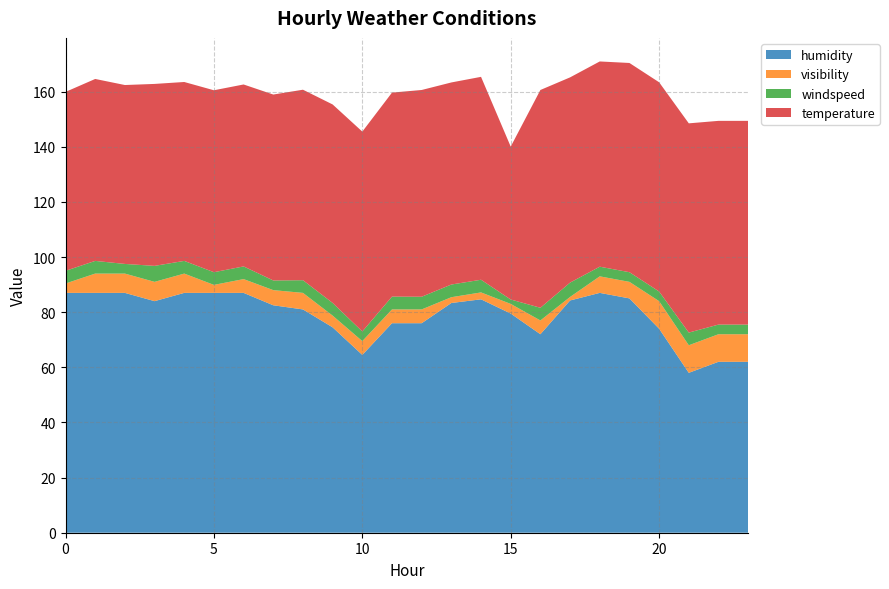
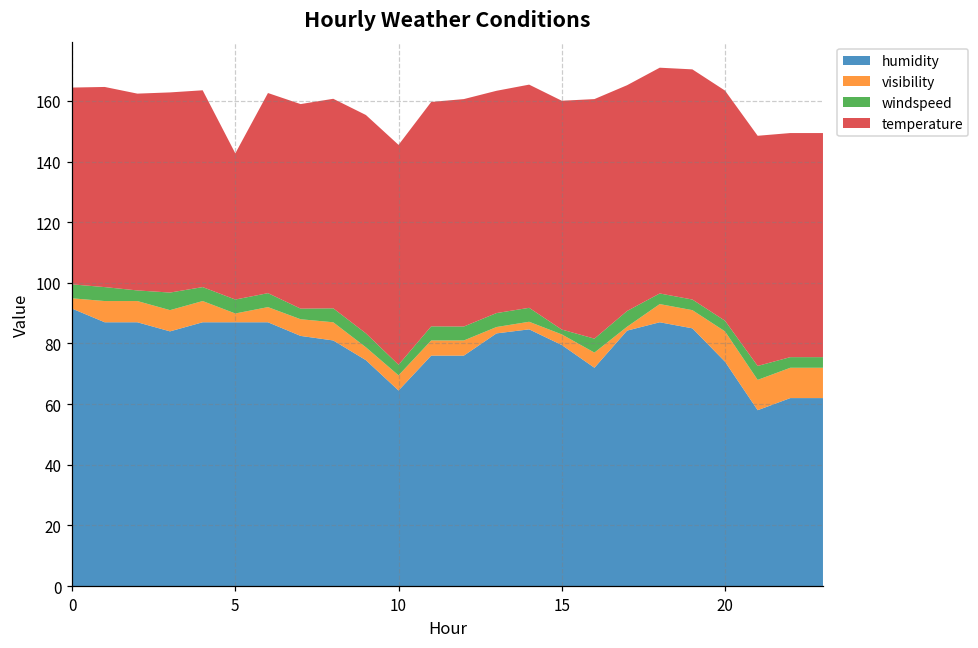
humidity, 0: 87 -> 92
temperature, 5: 66 -> 48
temperature, 15: 55 -> 75
